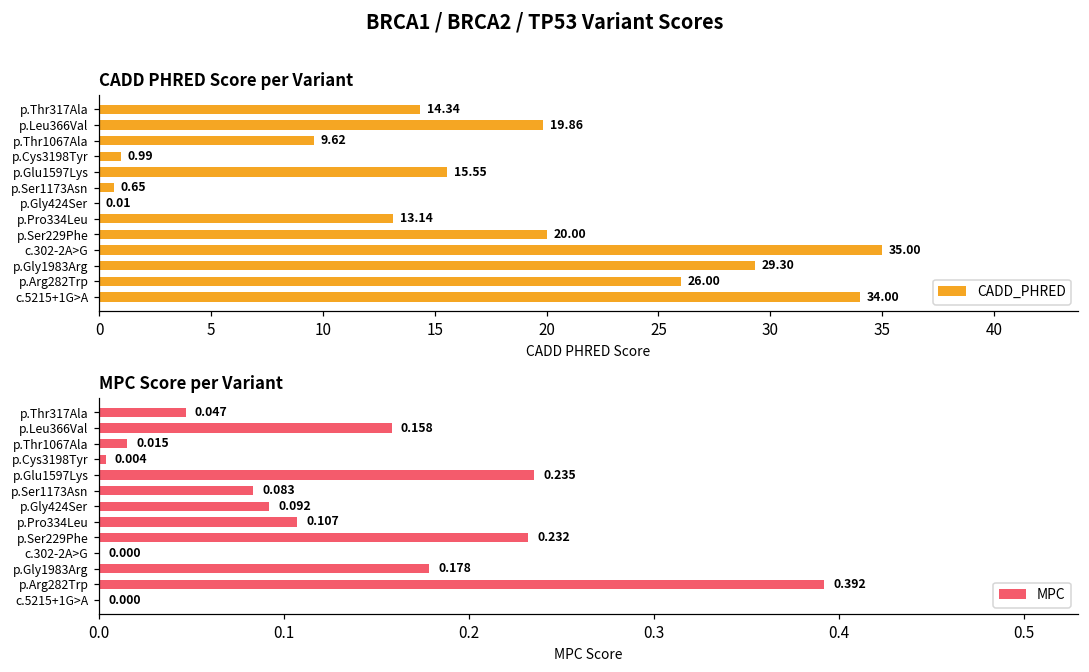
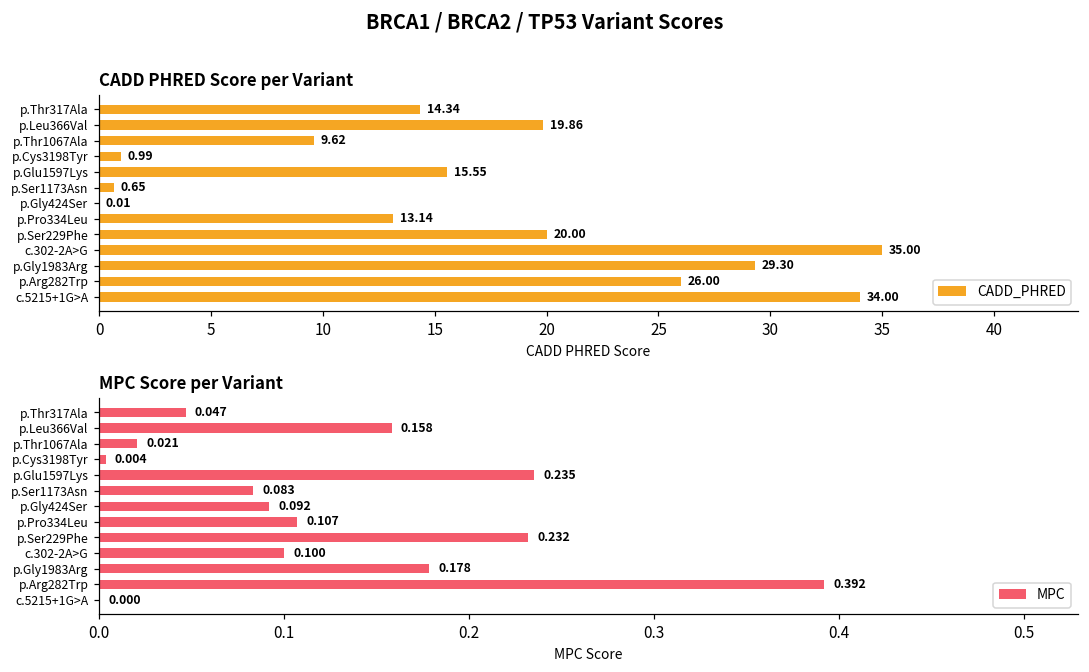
MPC Score per Variant, p.Thr1067Ala: 0.015 -> 0.021
MPC Score per Variant, c.302-2A>G: 0.000 -> 0.100
